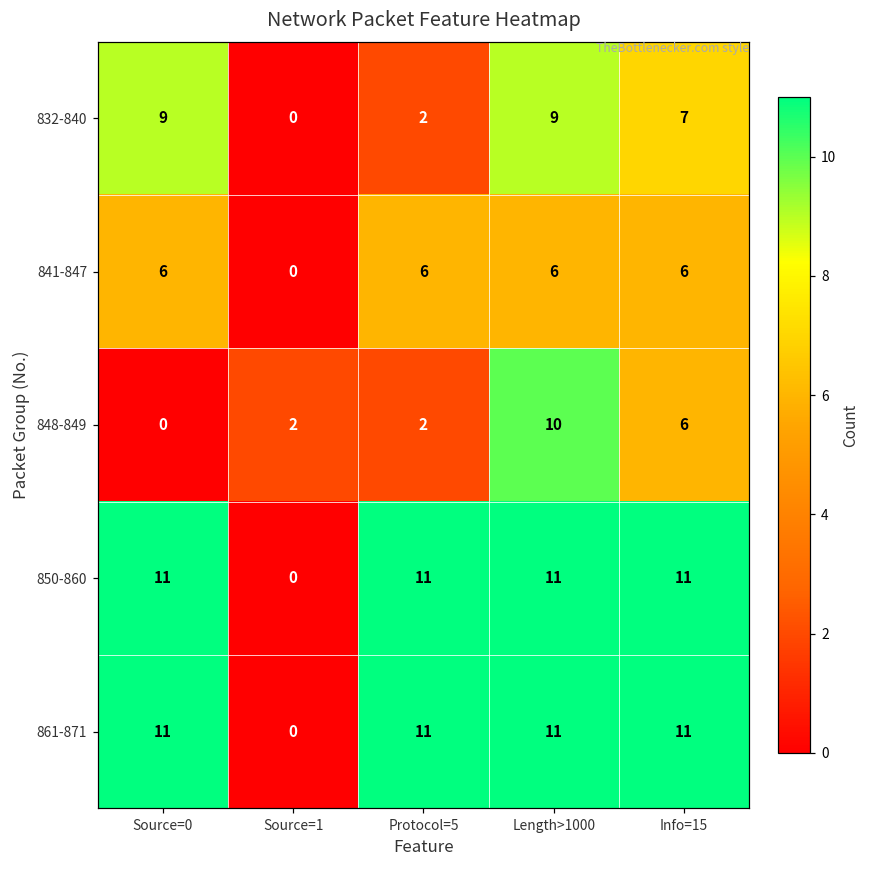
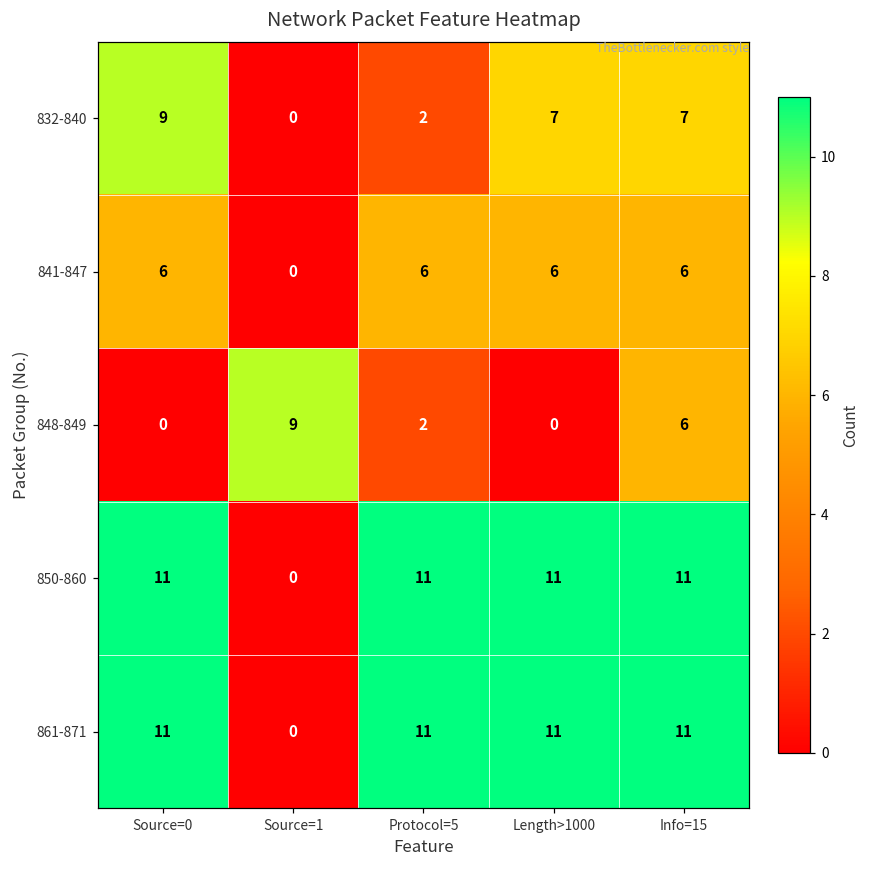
832-840, Length>1000: 9 -> 7
848-849, Source=1: 2 -> 9
848-849, Length>1000: 10 -> 0
